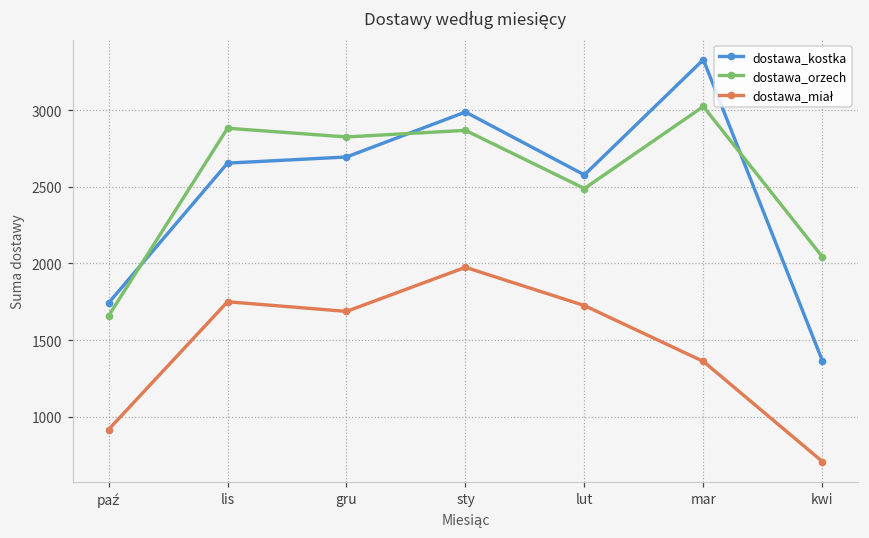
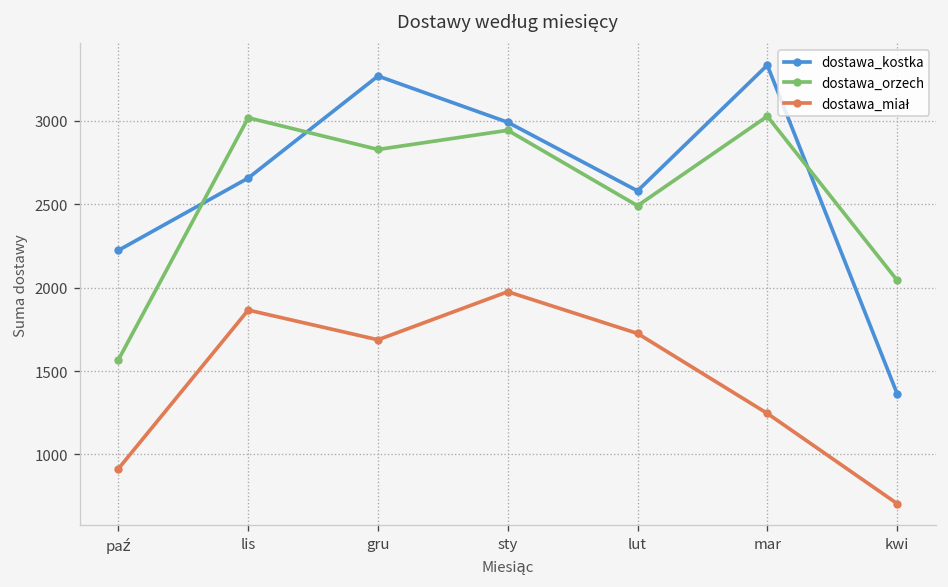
dostawa_kostka, paź: 1740 -> 2220
dostawa_orzech, paź: 1660 -> 1570
dostawa_orzech, lis: 2880 -> 3020
dostawa_miał, lis: 1750 -> 1870
dostawa_kostka, gru: 2700 -> 3270
dostawa_orzech, sty: 2870 -> 2940
dostawa_miał, mar: 1360 -> 1250
